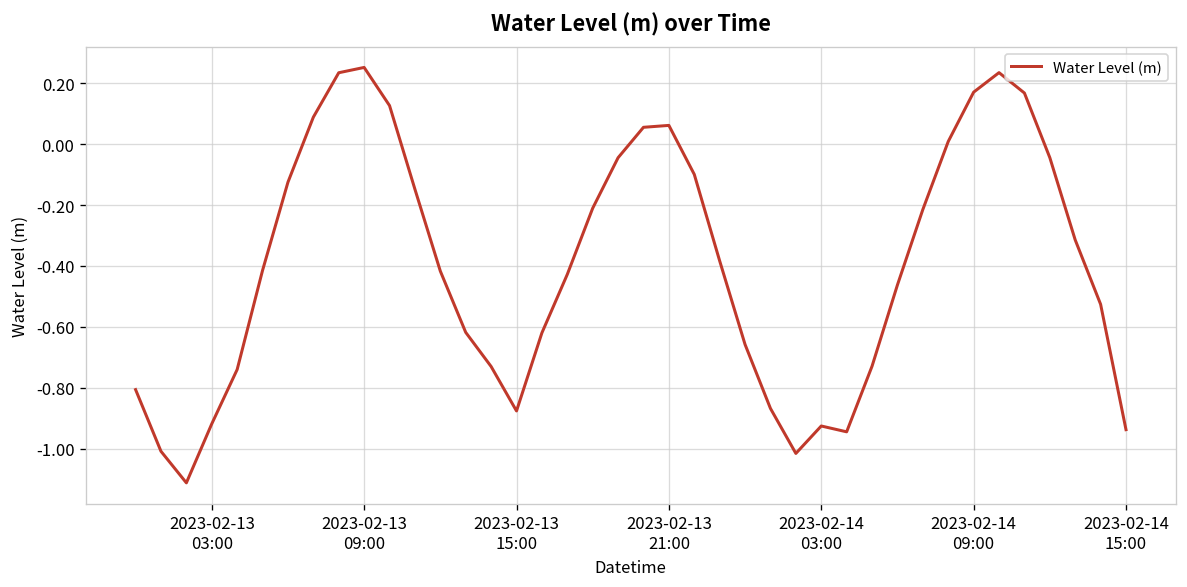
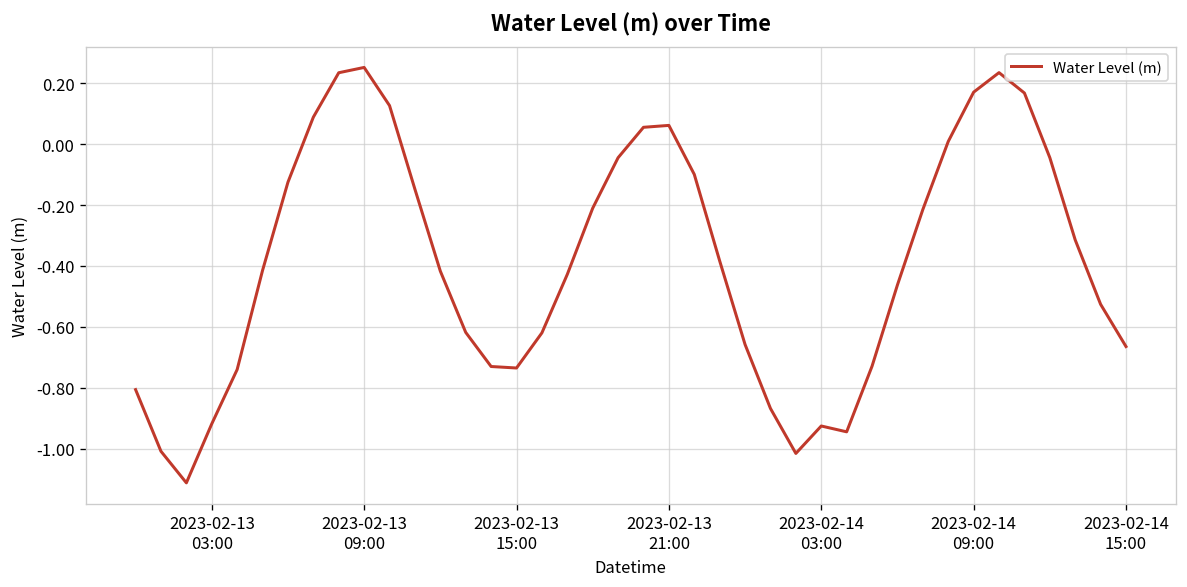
2023-02-13 15:00: -0.88 -> -0.74
2023-02-14 15:00: -0.94 -> -0.66
